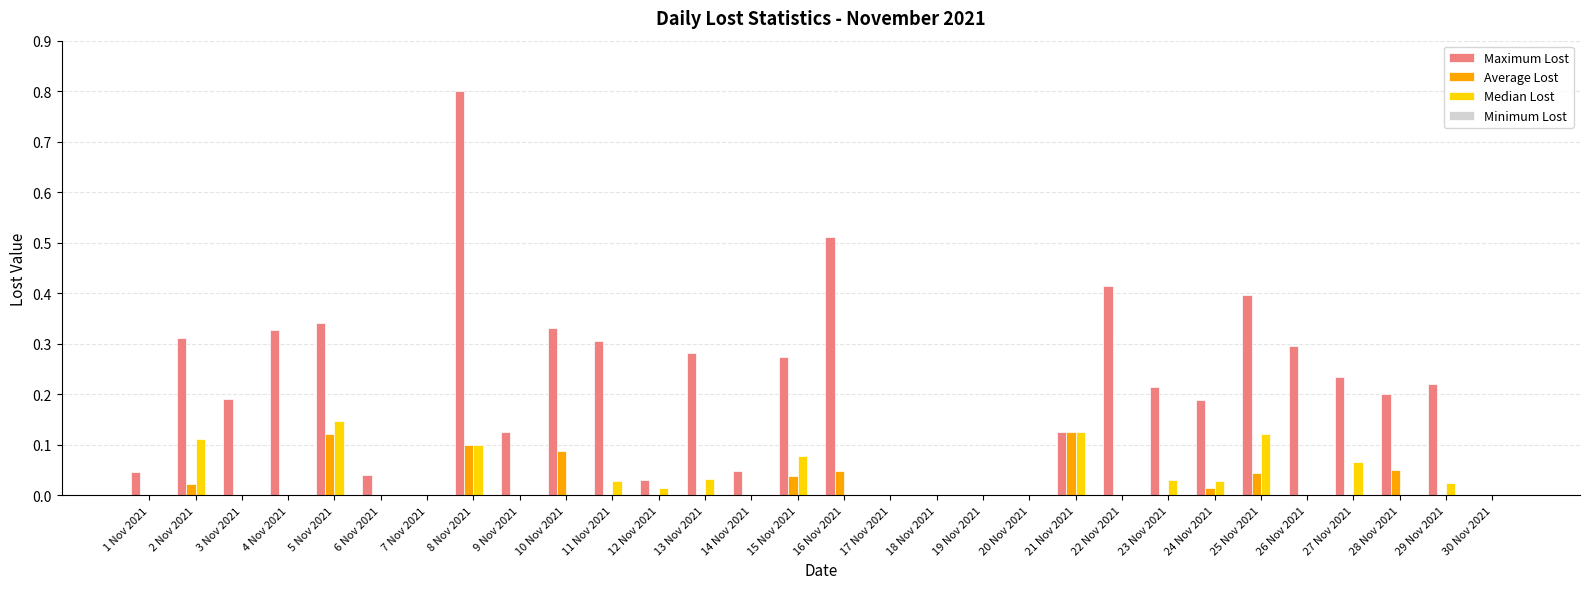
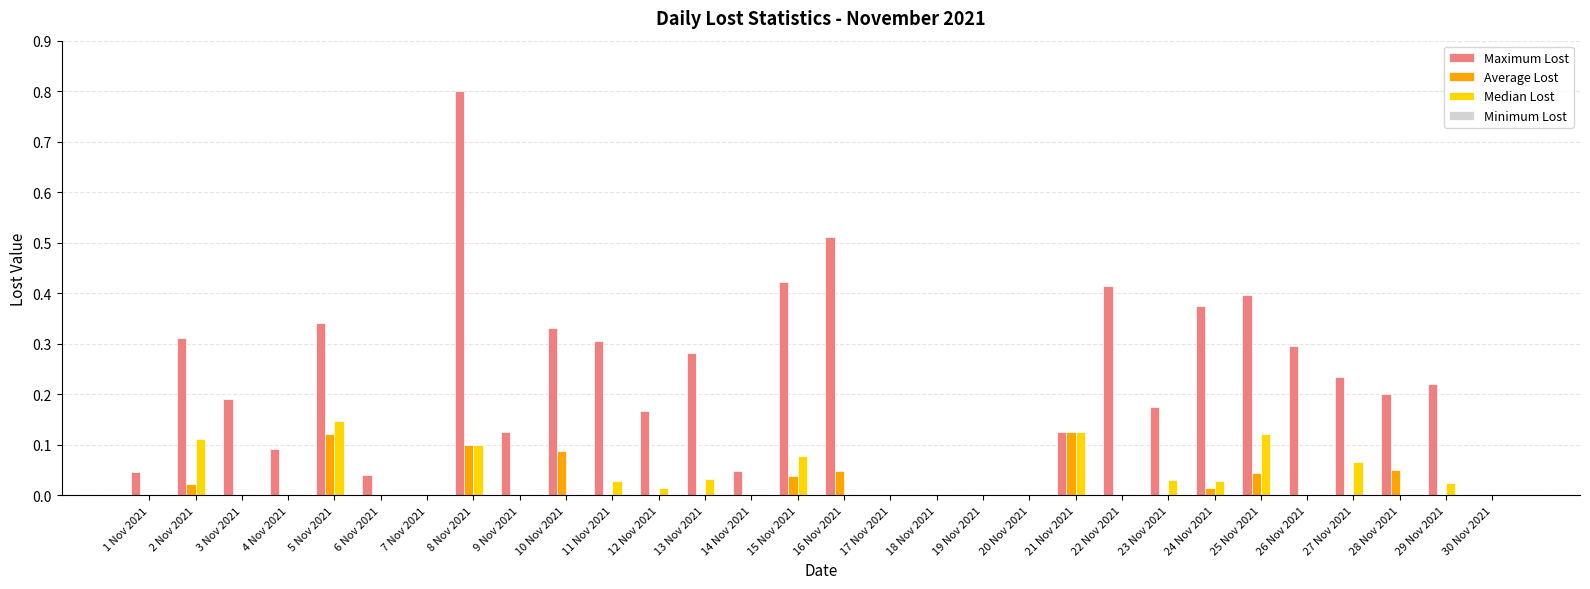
Maximum Lost, 4 Nov 2021: 0.33 -> 0.09
Maximum Lost, 12 Nov 2021: 0.03 -> 0.17
Maximum Lost, 15 Nov 2021: 0.27 -> 0.42
Maximum Lost, 23 Nov 2021: 0.21 -> 0.17
Maximum Lost, 24 Nov 2021: 0.19 -> 0.38
